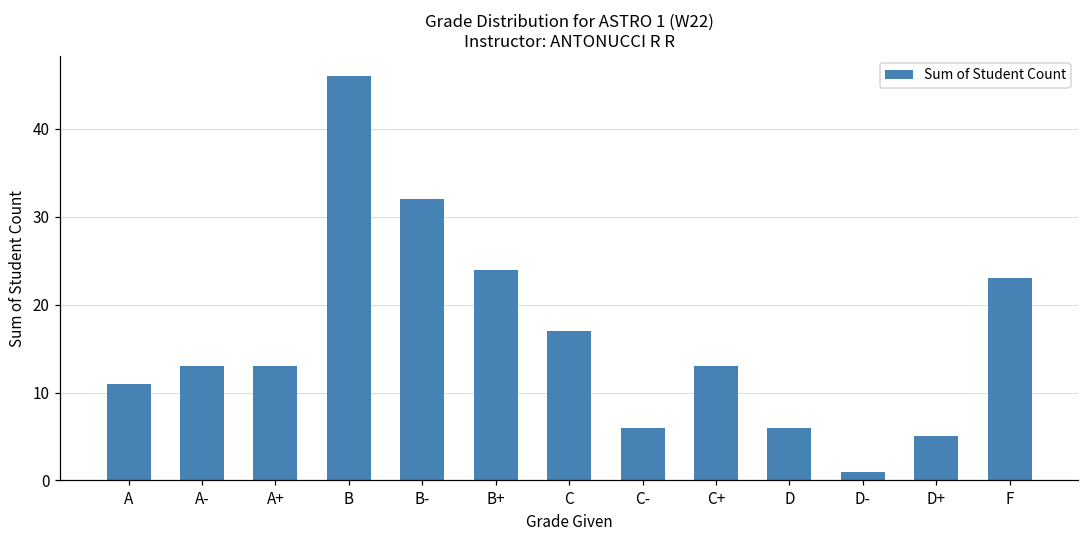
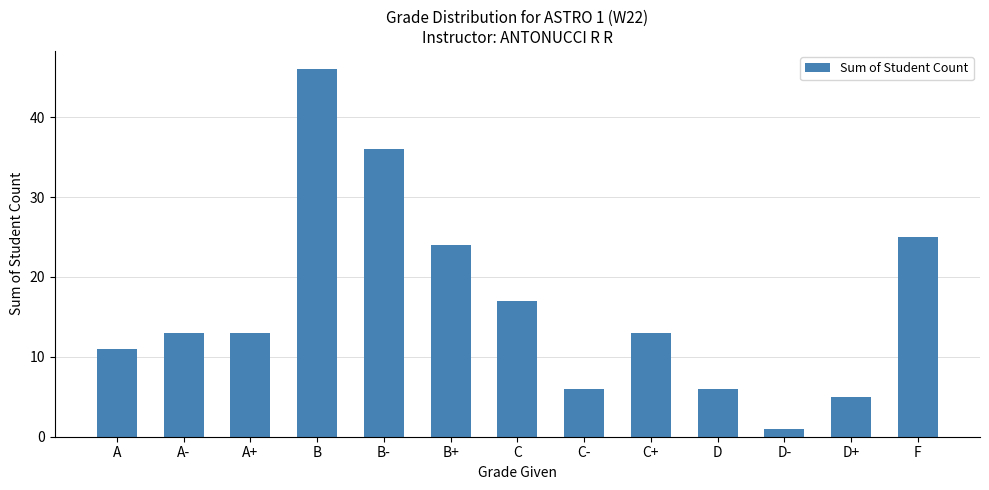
B-: 32 -> 36
F: 23 -> 25
